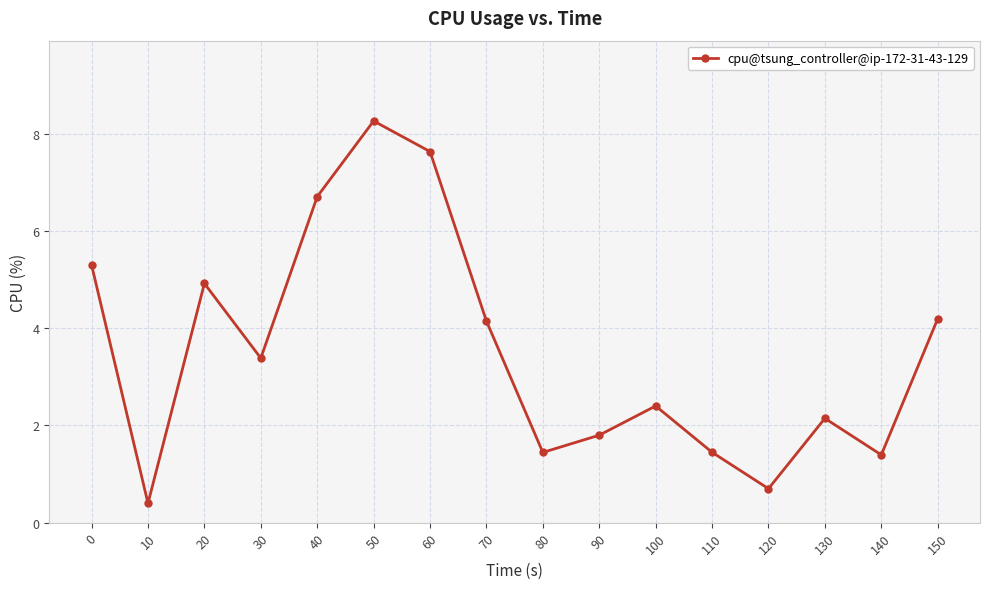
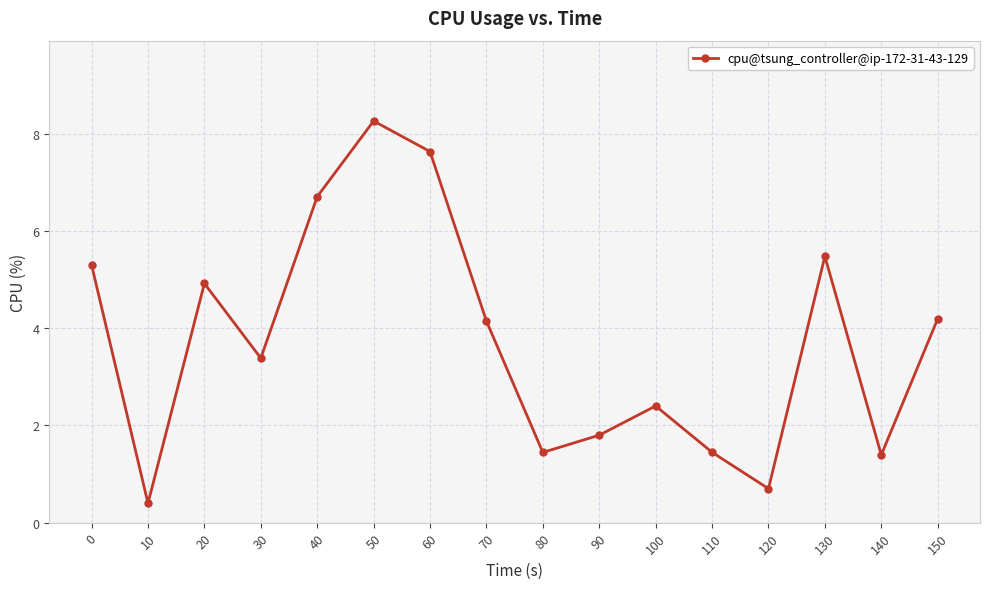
130: 2.1 -> 5.5
